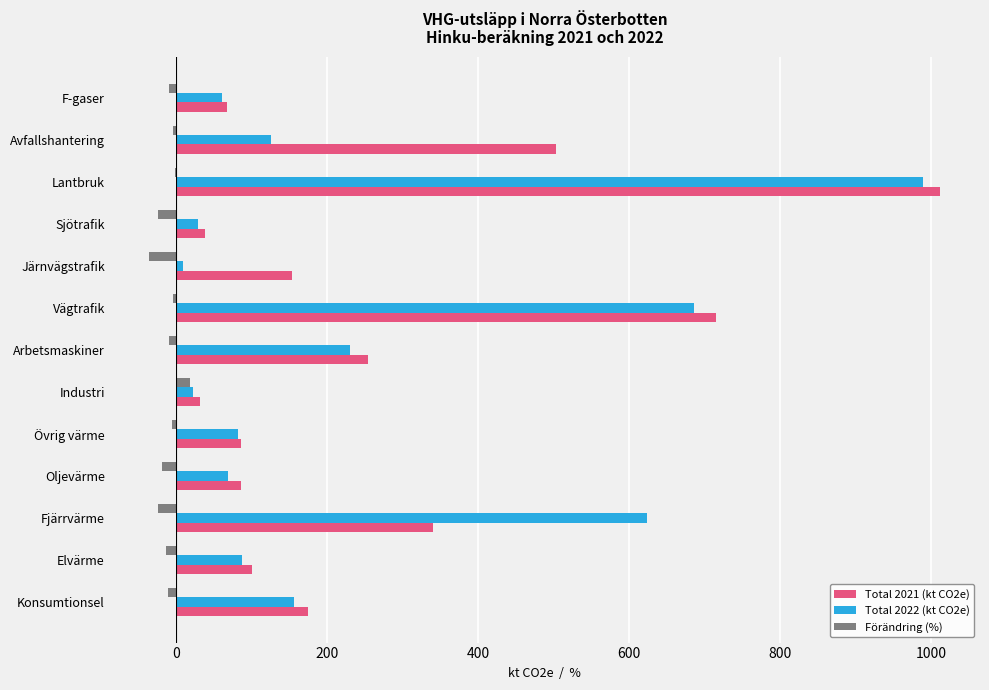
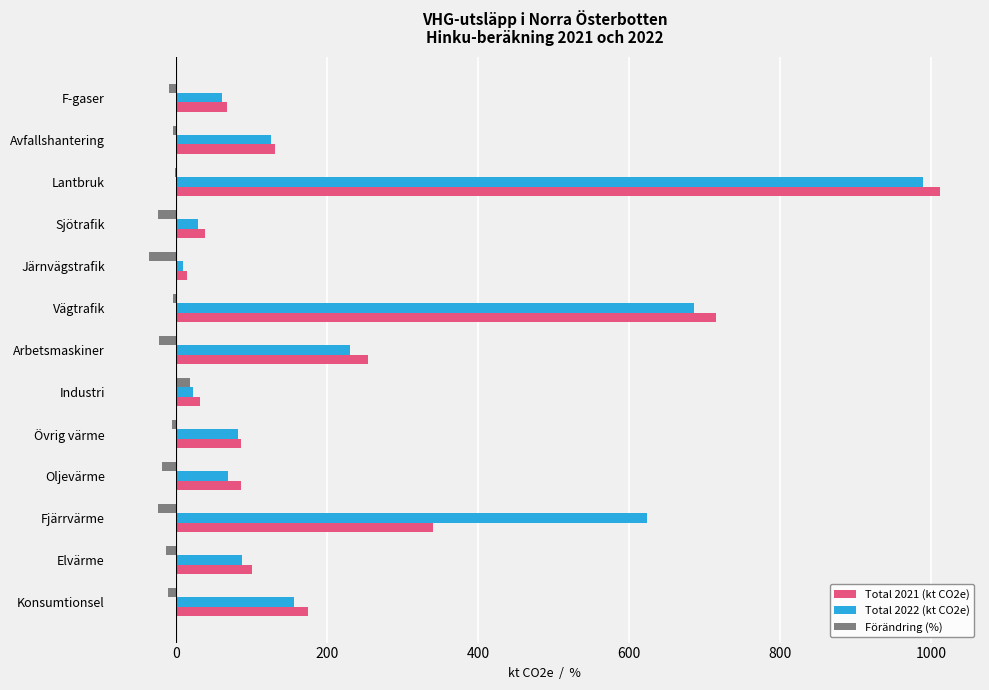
Total 2021 (kt CO2e), Avfallshantering: 500 -> 130
Total 2021 (kt CO2e), Järnvägstrafik: 150 -> 10
Förändring (%), Arbetsmaskiner: -10 -> -20
